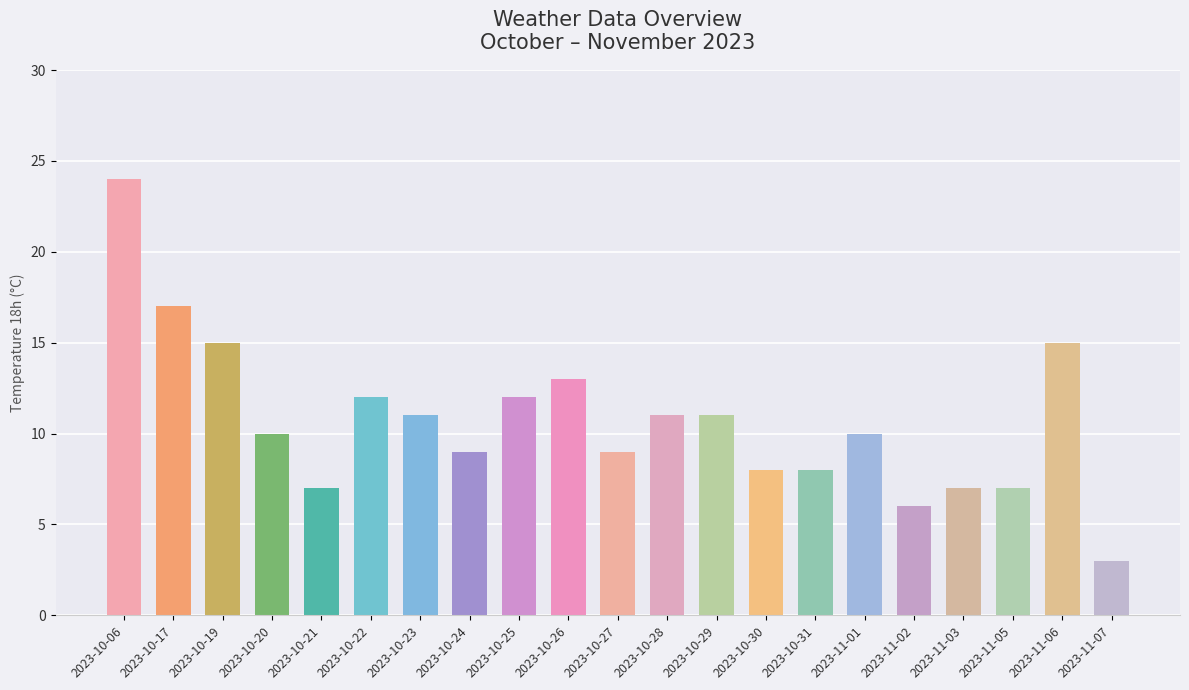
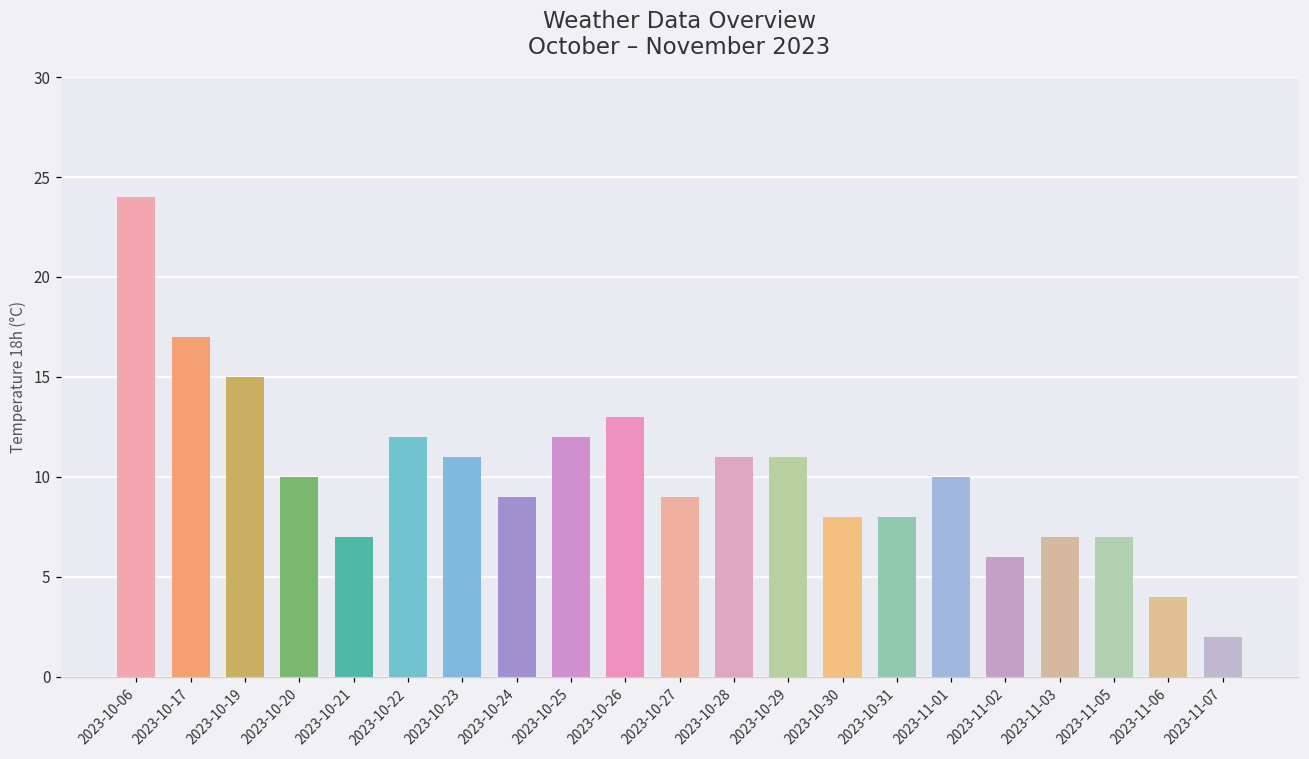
2023-11-06: 15 -> 4
2023-11-07: 3 -> 2
